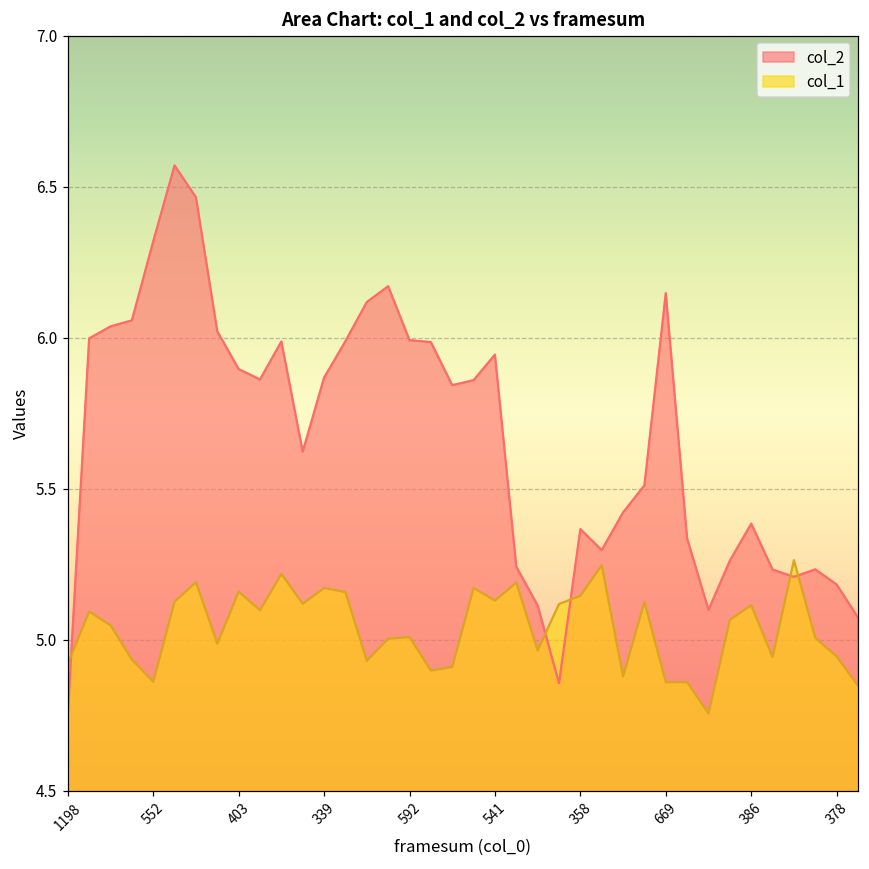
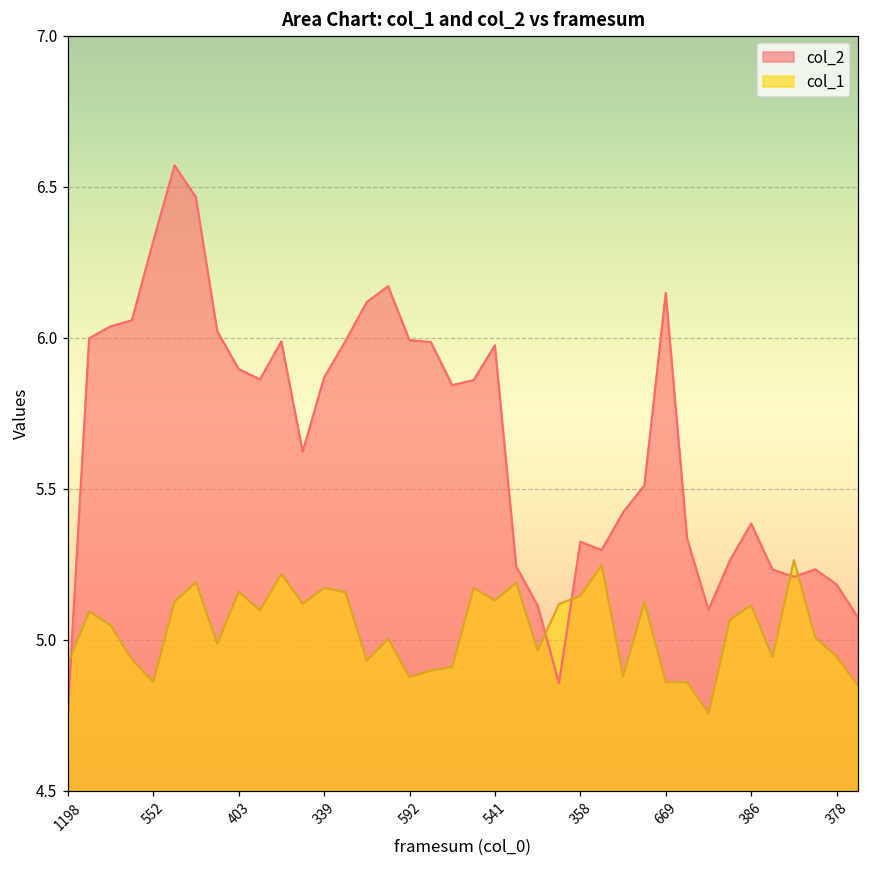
col_1, 592: 5.01 -> 4.88
col_2, 541: 5.94 -> 5.97
col_2, 358: 5.37 -> 5.32
